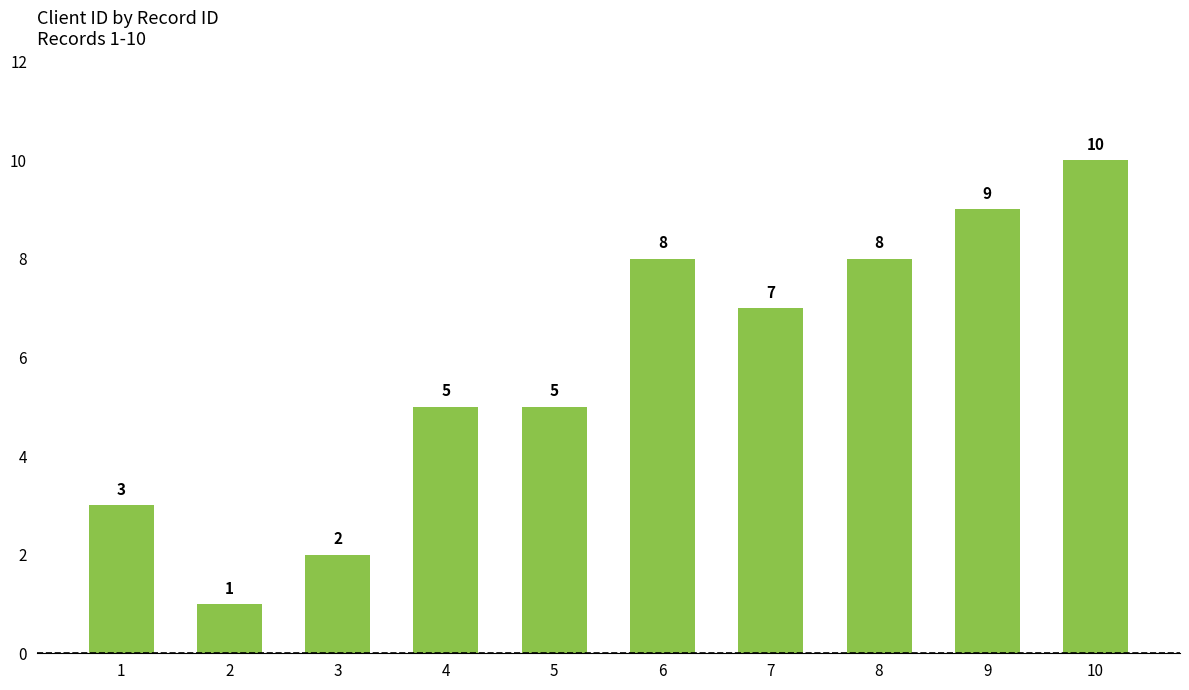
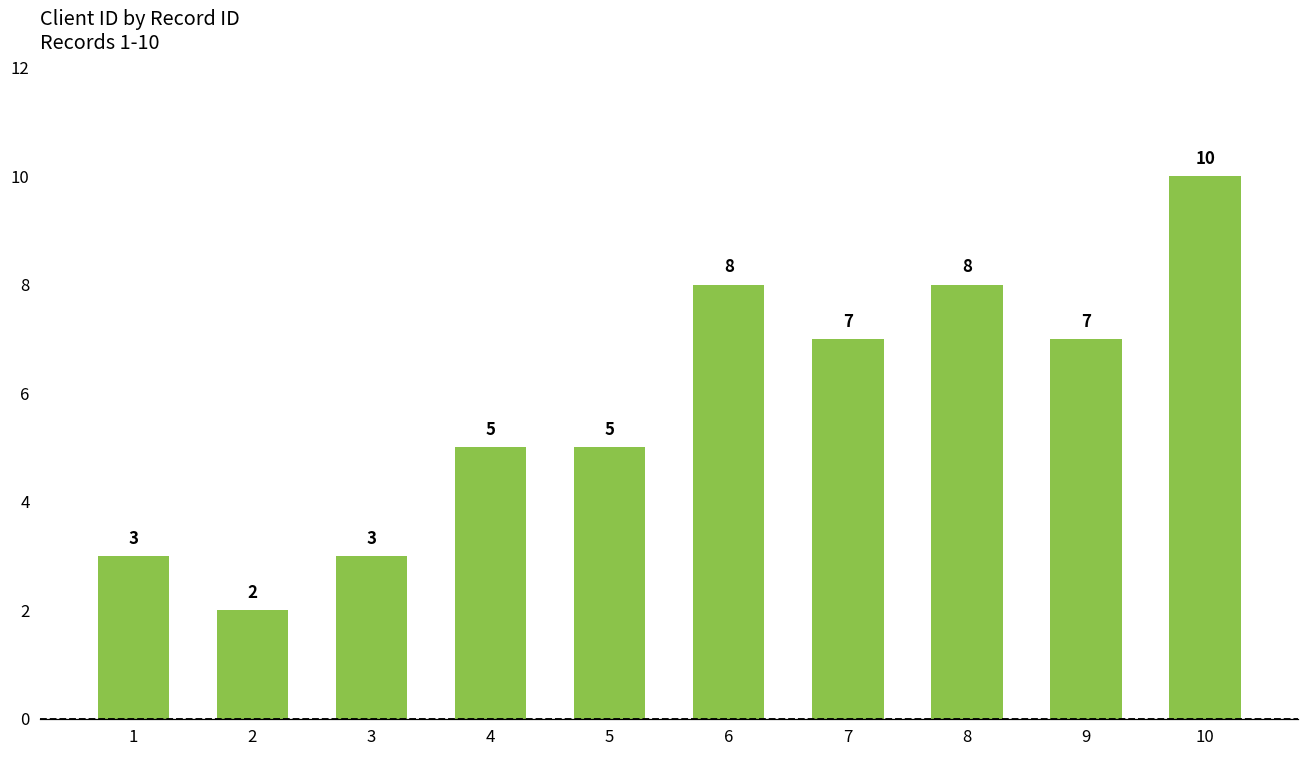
2: 1 -> 2
3: 2 -> 3
9: 9 -> 7
